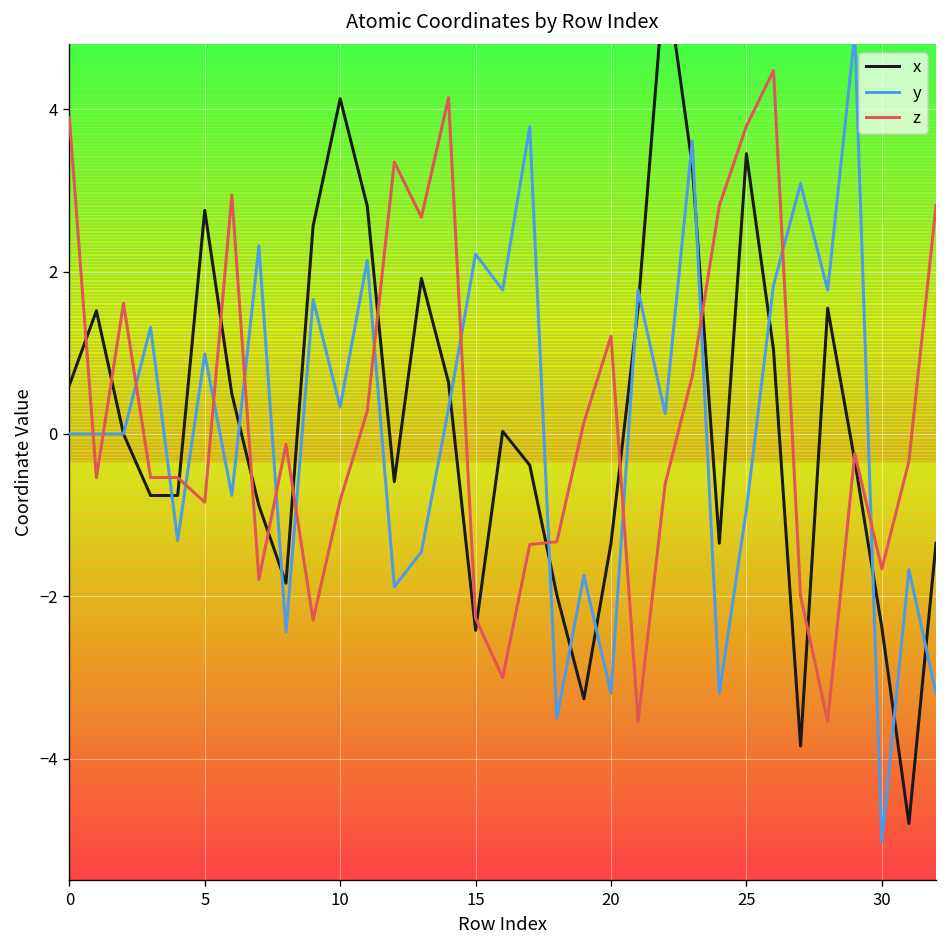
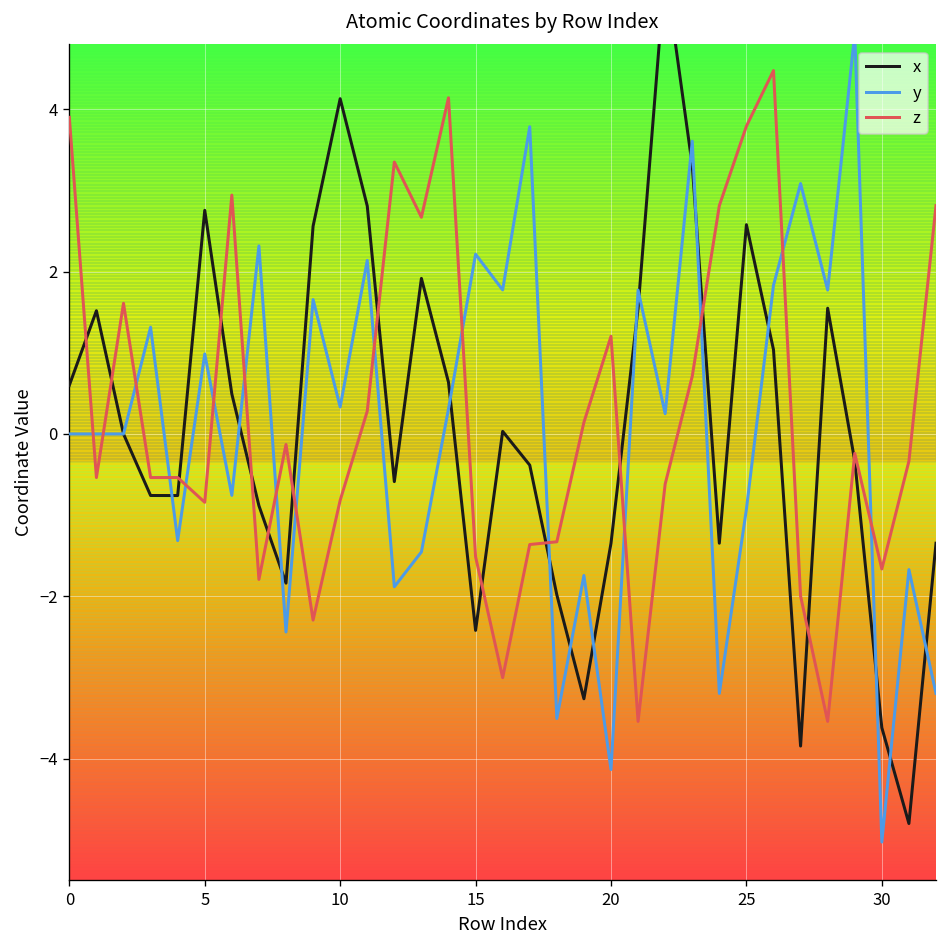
z, 15: -2.3 -> -1.5
y, 20: -3.2 -> -4.1
x, 25: 3.5 -> 2.6
x, 30: -2.4 -> -3.6
